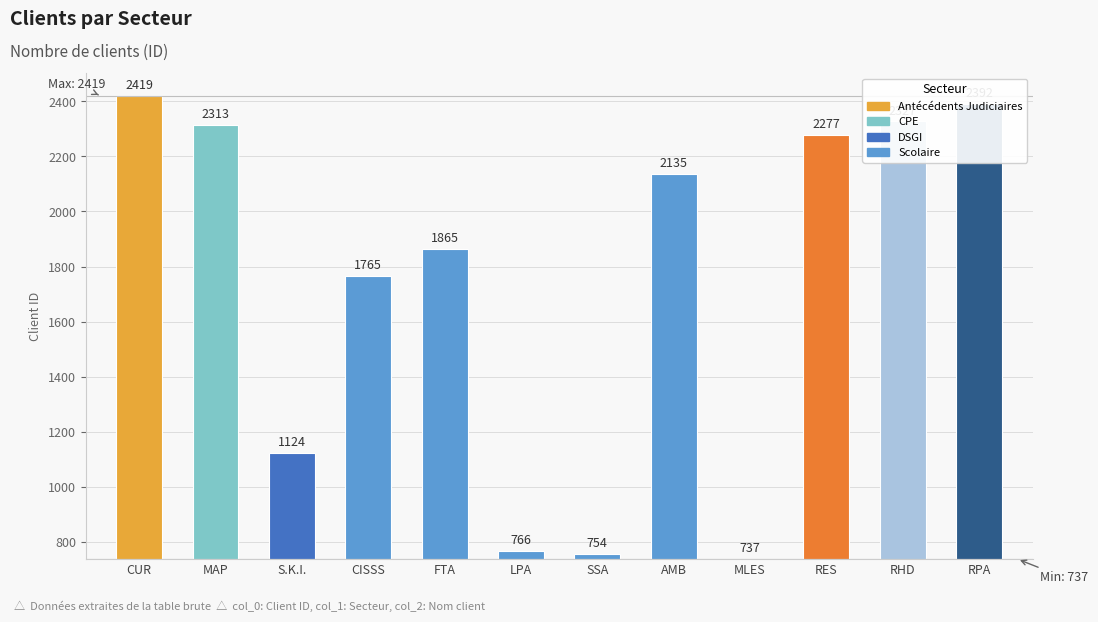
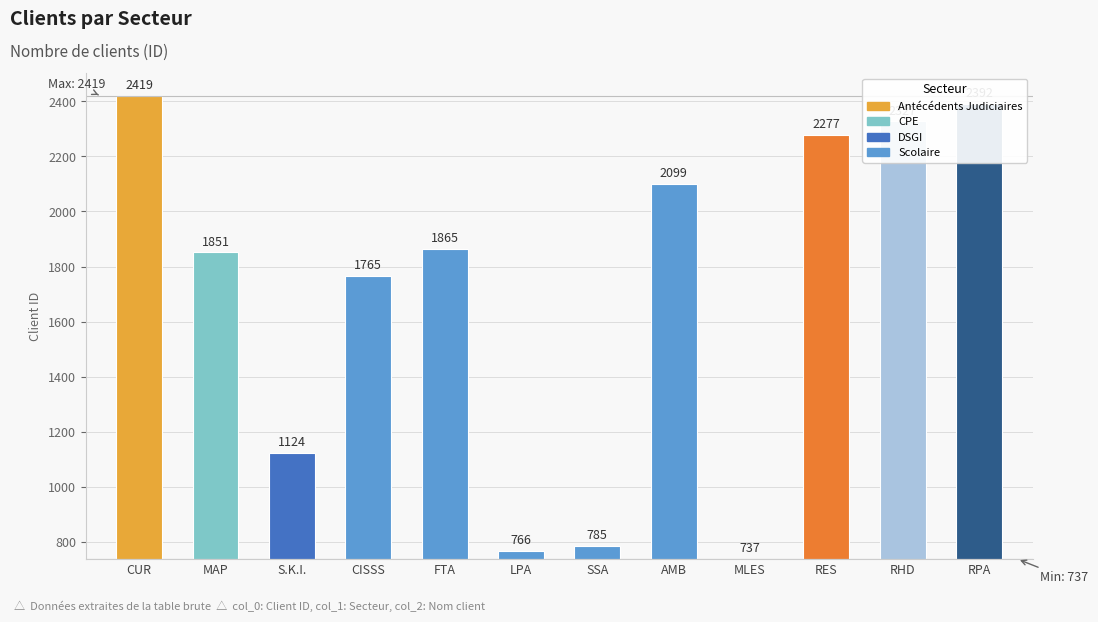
MAP: 2313 -> 1851
SSA: 754 -> 785
AMB: 2135 -> 2099
